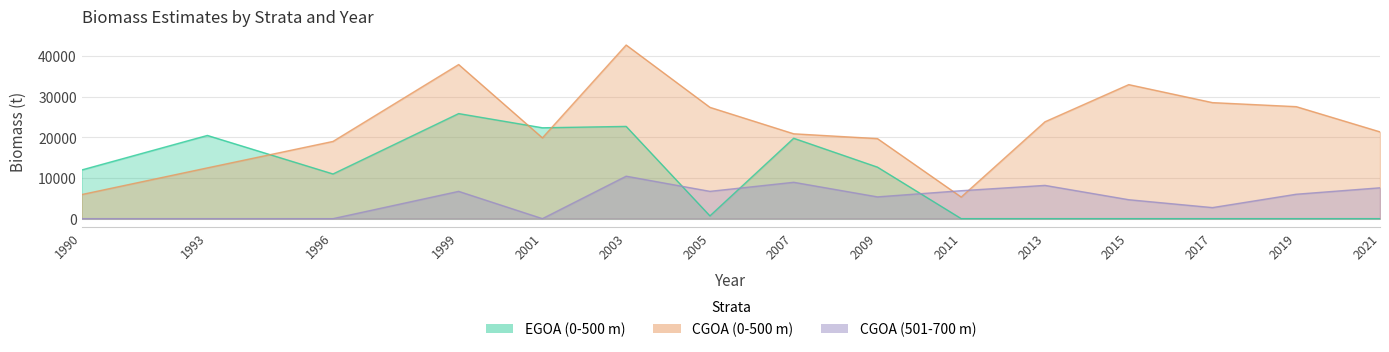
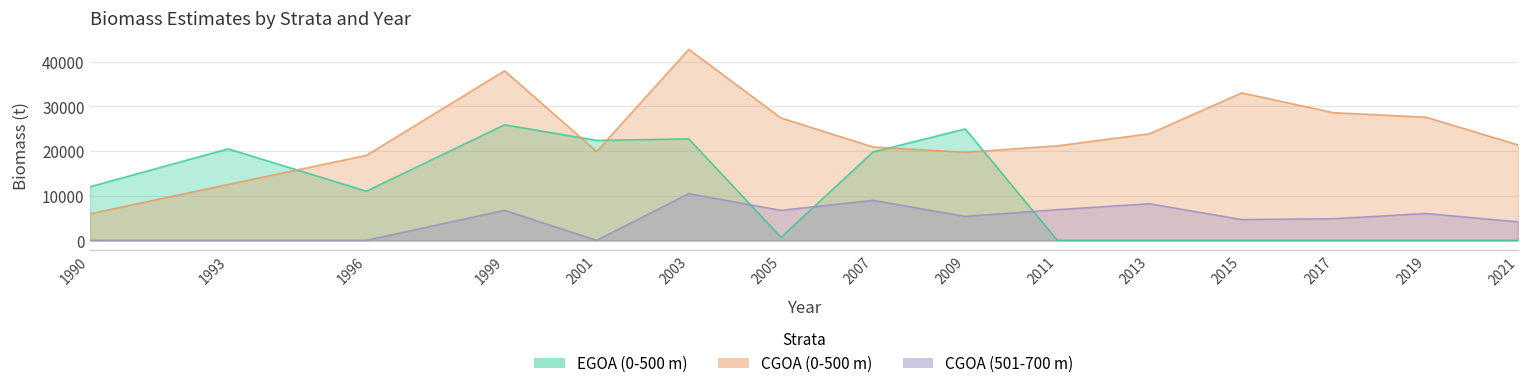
EGOA (0-500 m), 2009: 13000 -> 25000
CGOA (0-500 m), 2011: 5000 -> 21000
CGOA (501-700 m), 2017: 3000 -> 5000
CGOA (501-700 m), 2021: 8000 -> 4000
